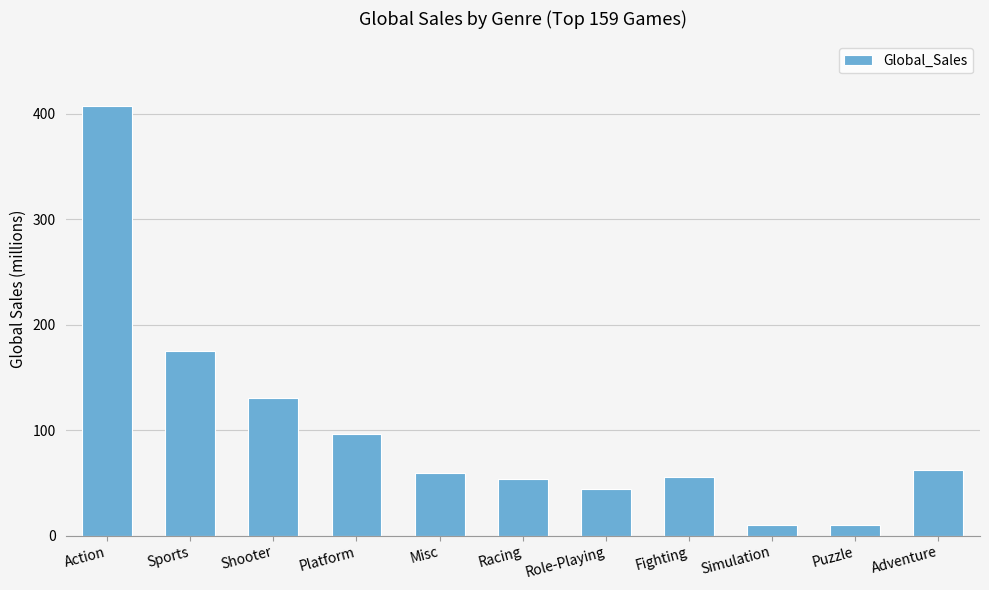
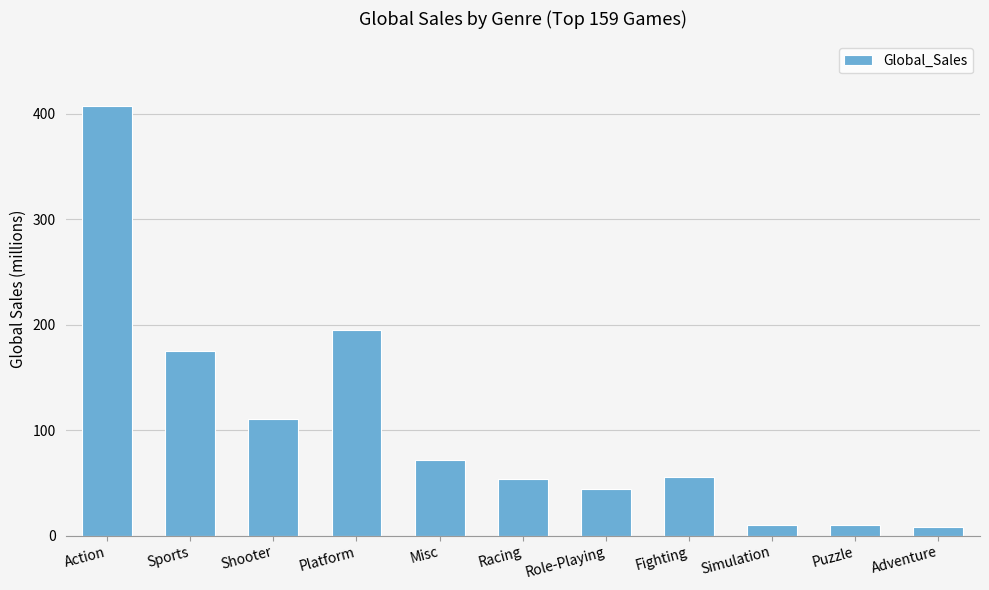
Shooter: 131 -> 110
Platform: 96 -> 195
Misc: 59 -> 72
Adventure: 62 -> 8
